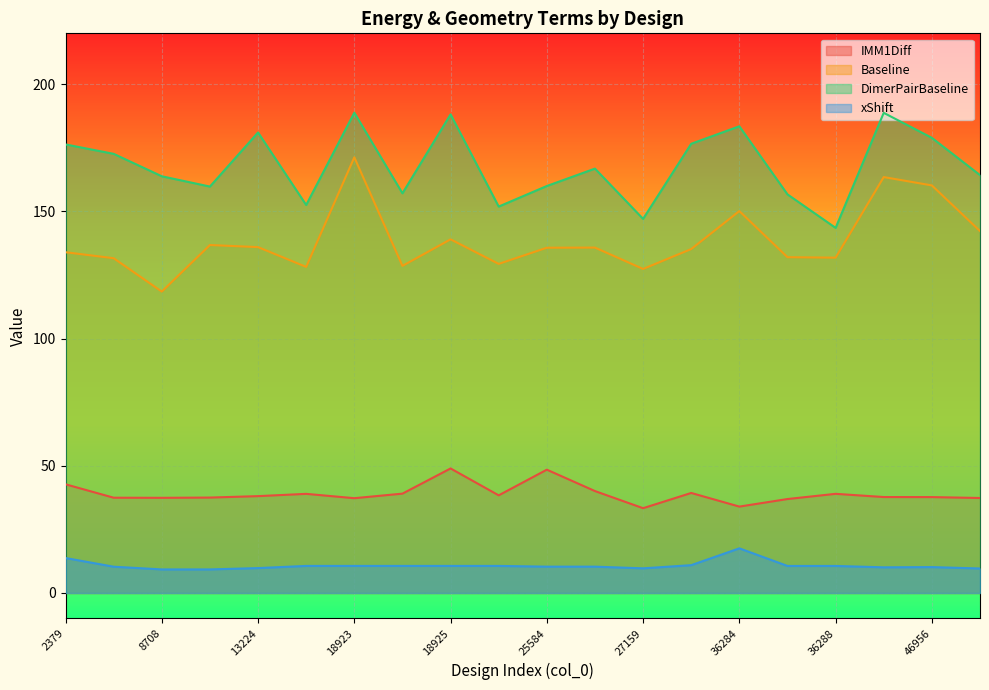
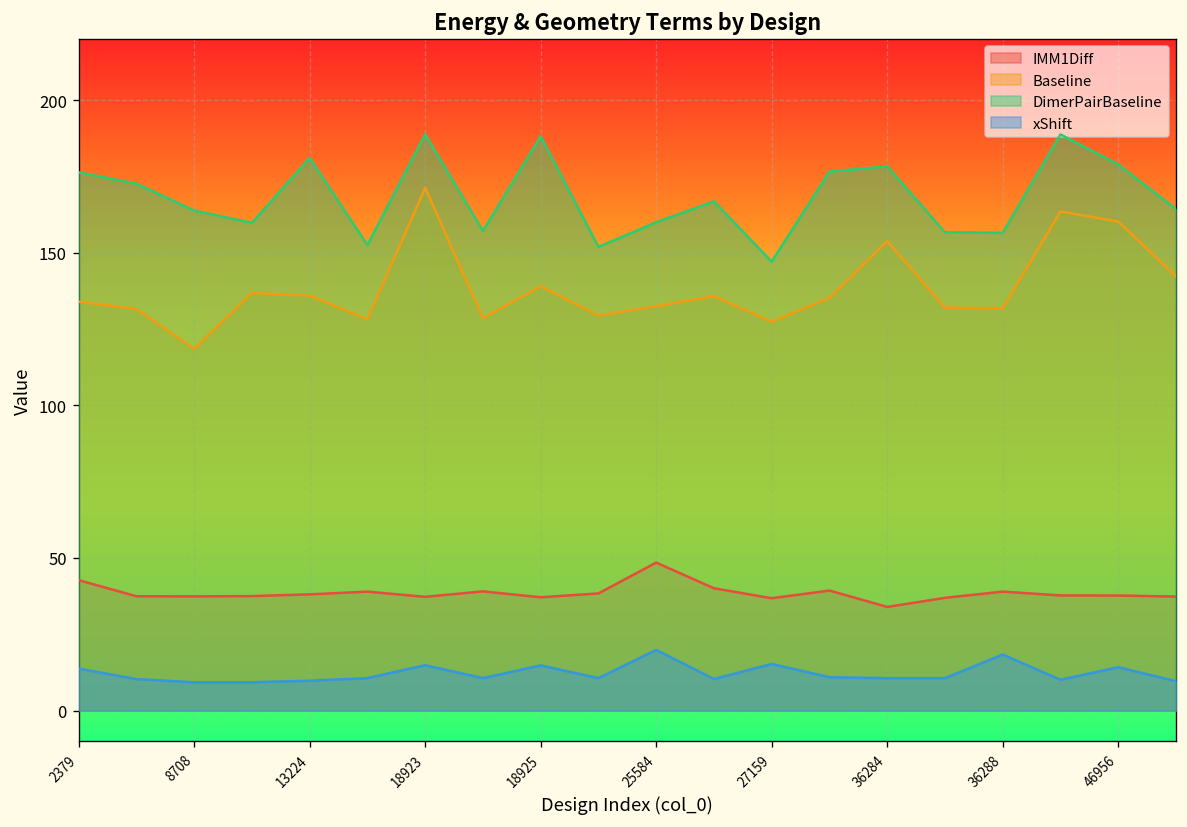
xShift, 18923: 11 -> 15
IMM1Diff, 18925: 49 -> 37
xShift, 18925: 11 -> 15
Baseline, 25584: 136 -> 133
xShift, 25584: 10 -> 20
IMM1Diff, 27159: 33 -> 37
xShift, 27159: 10 -> 15
Baseline, 36284: 150 -> 154
DimerPairBaseline, 36284: 183 -> 178
xShift, 36284: 18 -> 11
DimerPairBaseline, 36288: 144 -> 157
xShift, 36288: 11 -> 18
xShift, 46956: 10 -> 14
